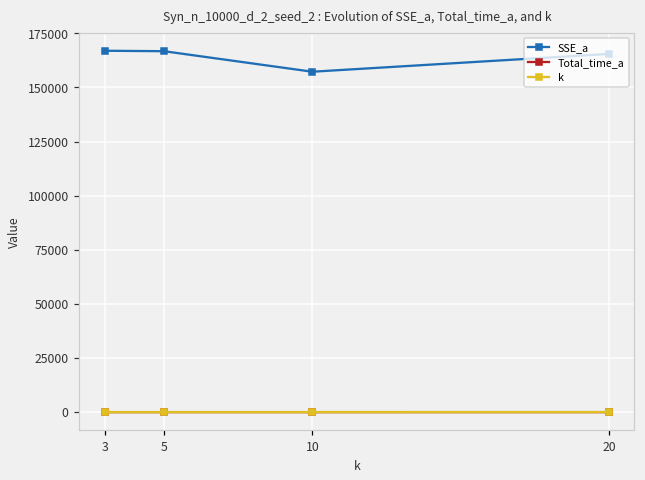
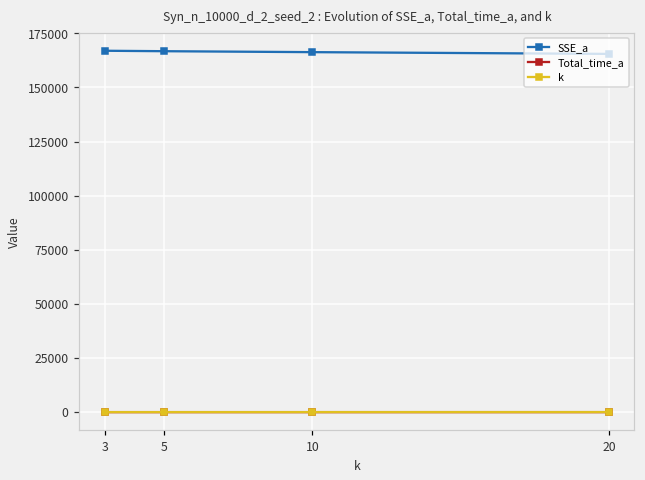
SSE_a, 10: 157000 -> 166000
